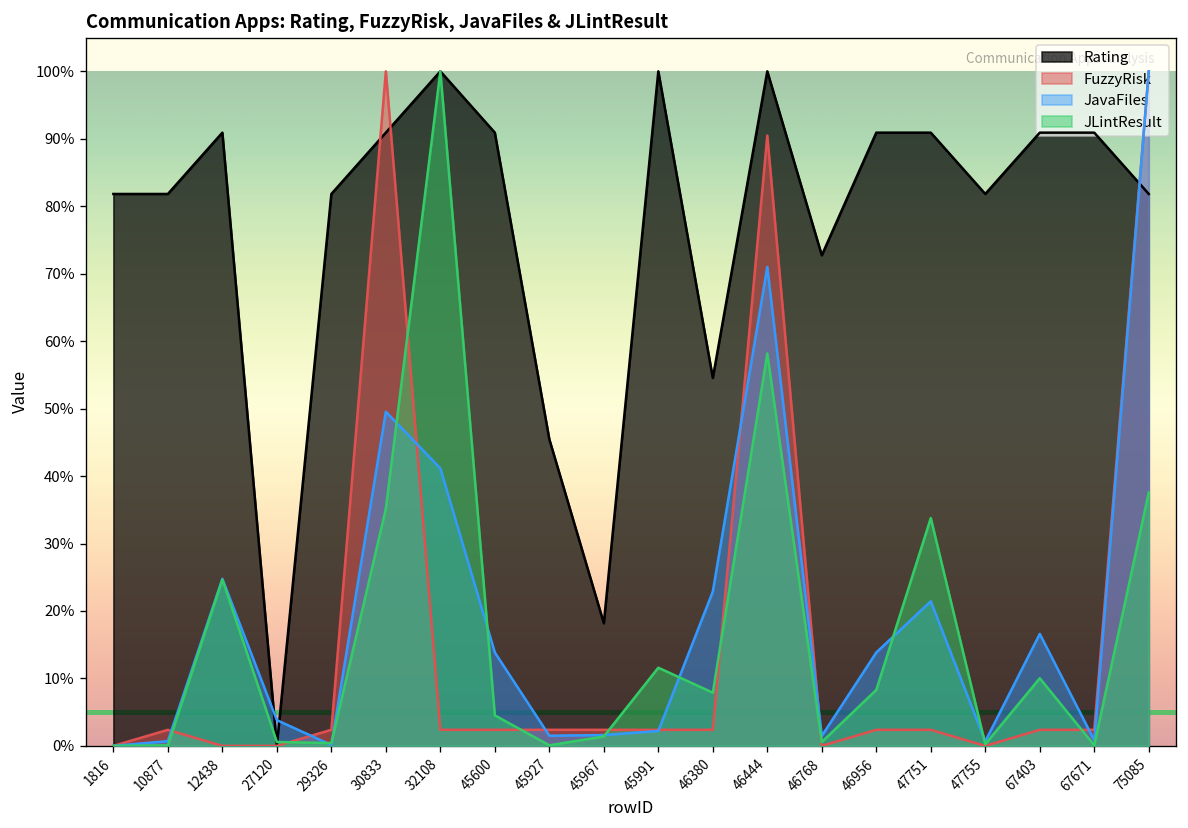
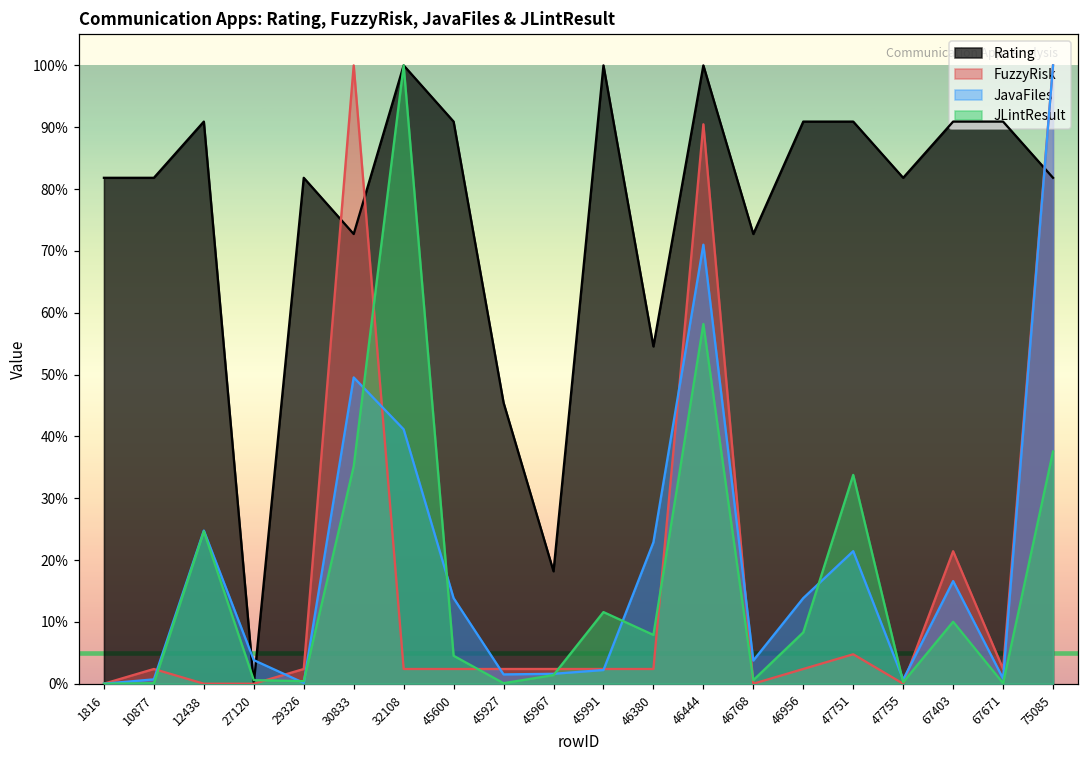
Rating, 30833: 91% -> 73%
JavaFiles, 46768: 1% -> 4%
FuzzyRisk, 47751: 2% -> 5%
FuzzyRisk, 67403: 2% -> 21%
